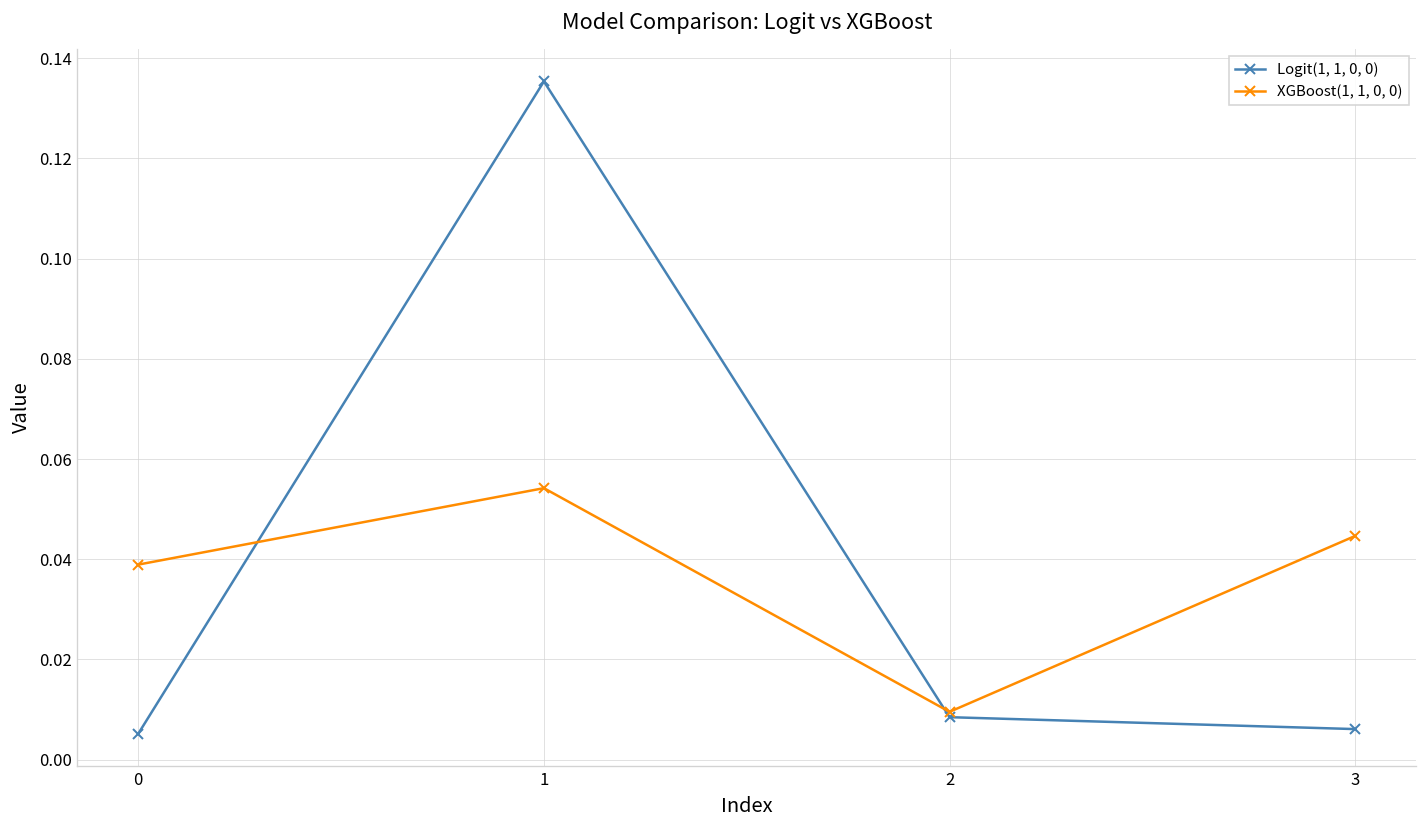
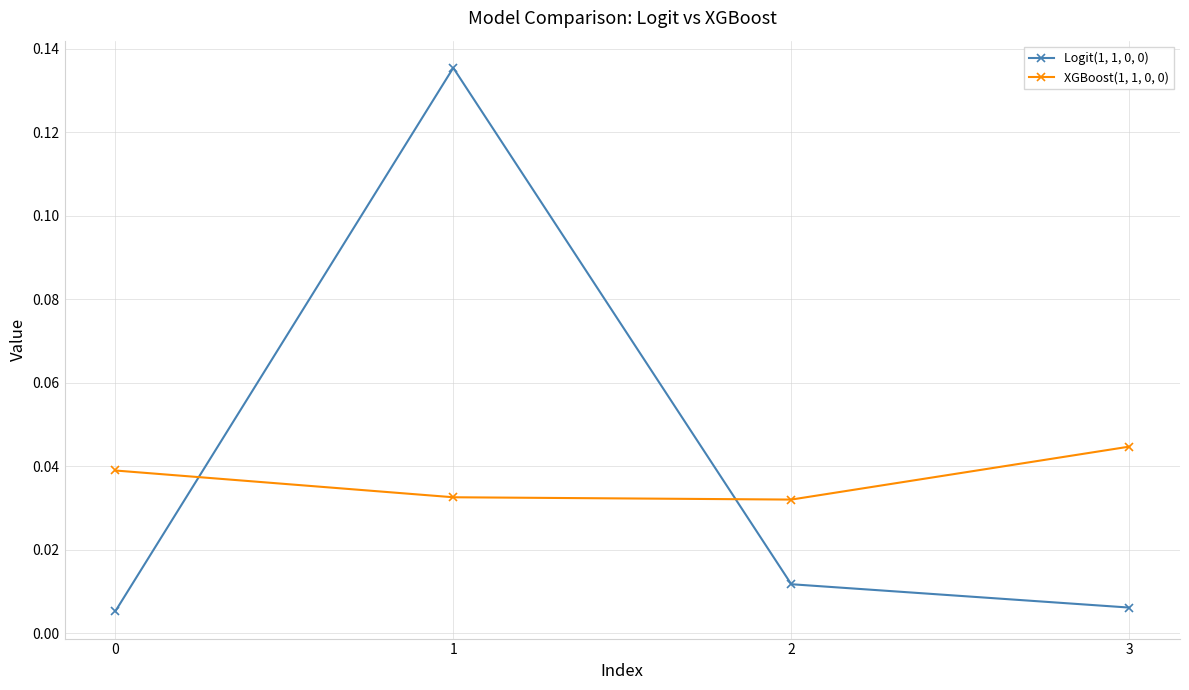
XGBoost(1, 1, 0, 0), 1: 0.054 -> 0.033
Logit(1, 1, 0, 0), 2: 0.008 -> 0.012
XGBoost(1, 1, 0, 0), 2: 0.010 -> 0.032
